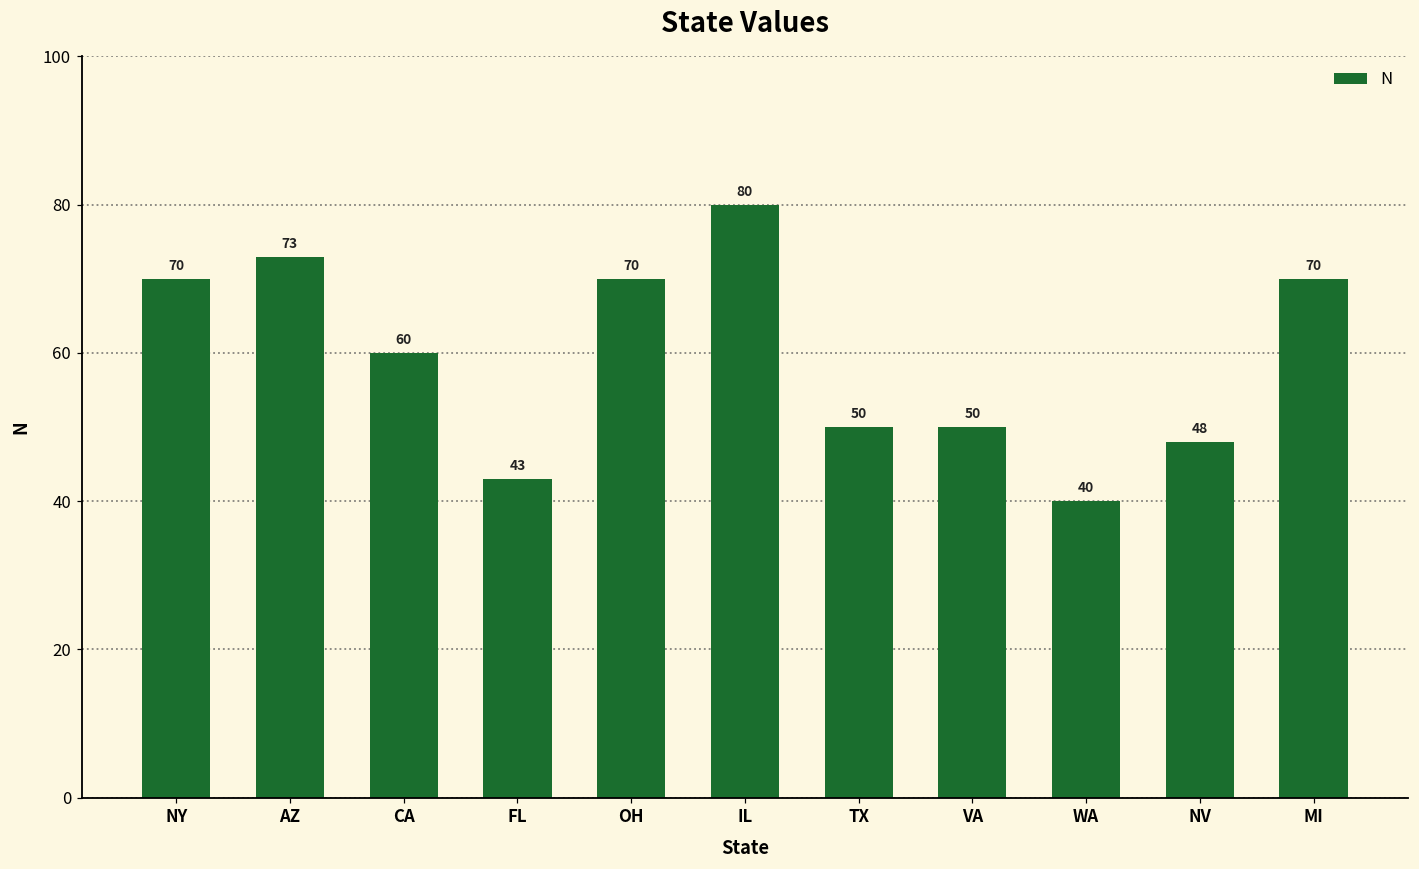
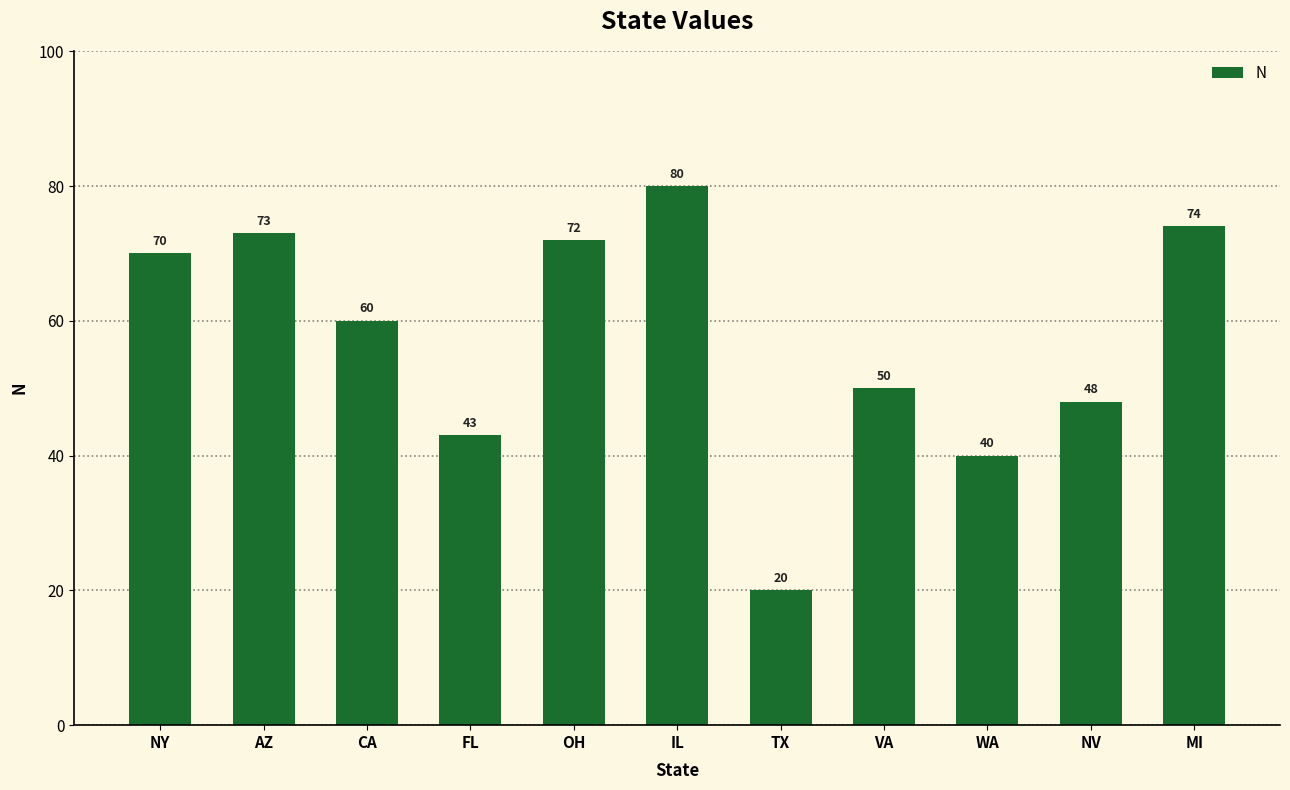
OH: 70 -> 72
TX: 50 -> 20
MI: 70 -> 74
